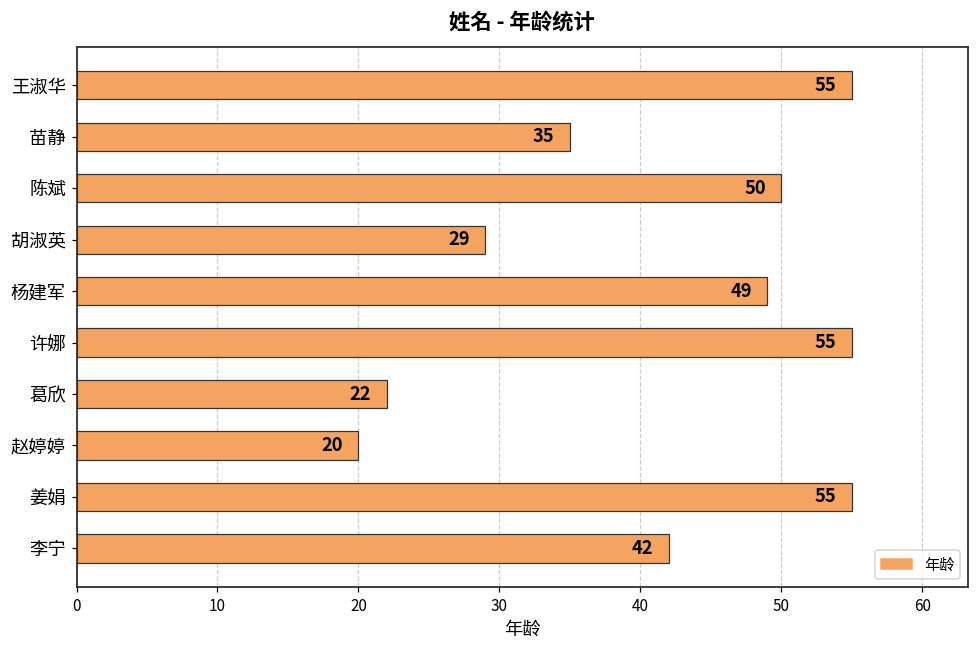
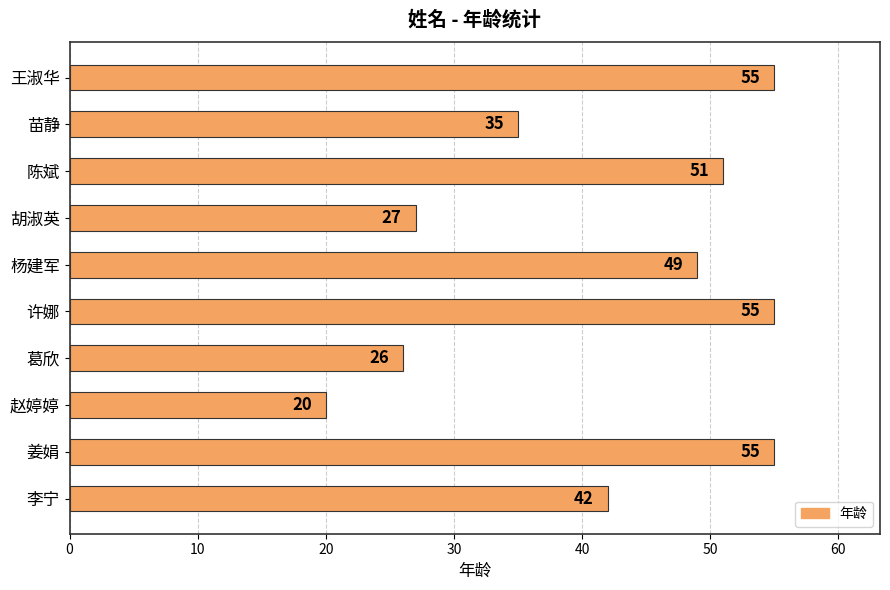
陈斌: 50 -> 51
胡淑英: 29 -> 27
葛欣: 22 -> 26
